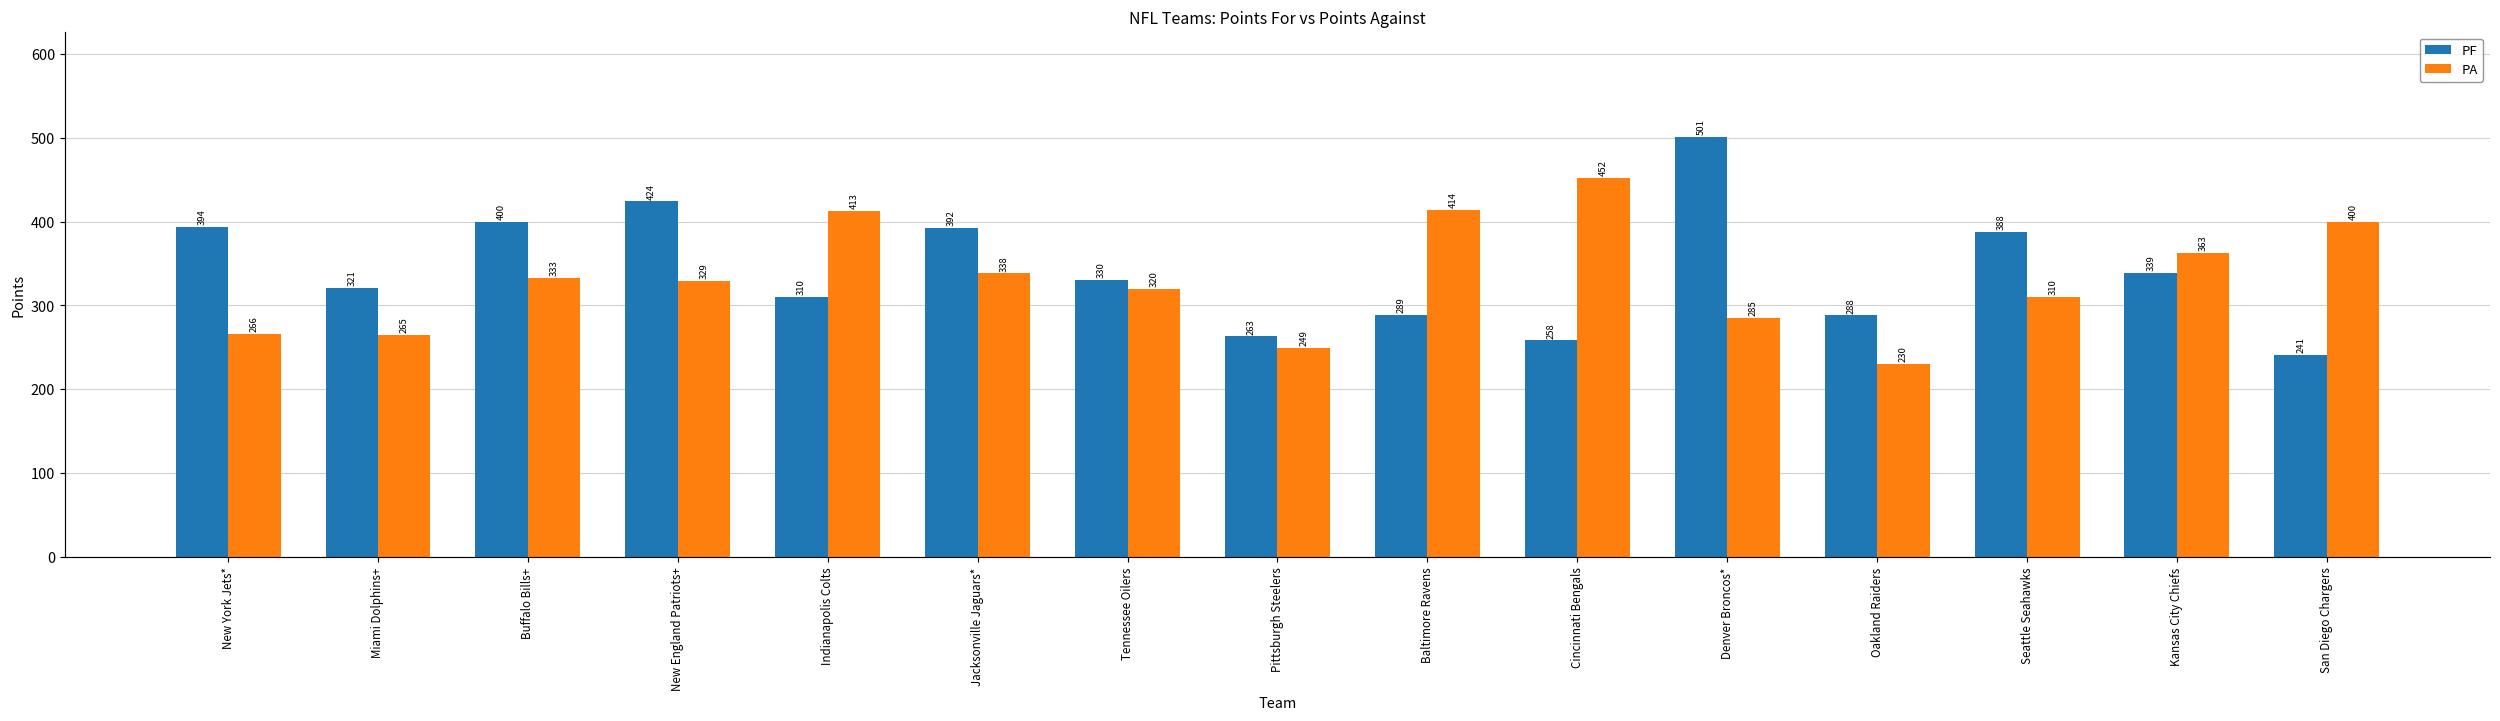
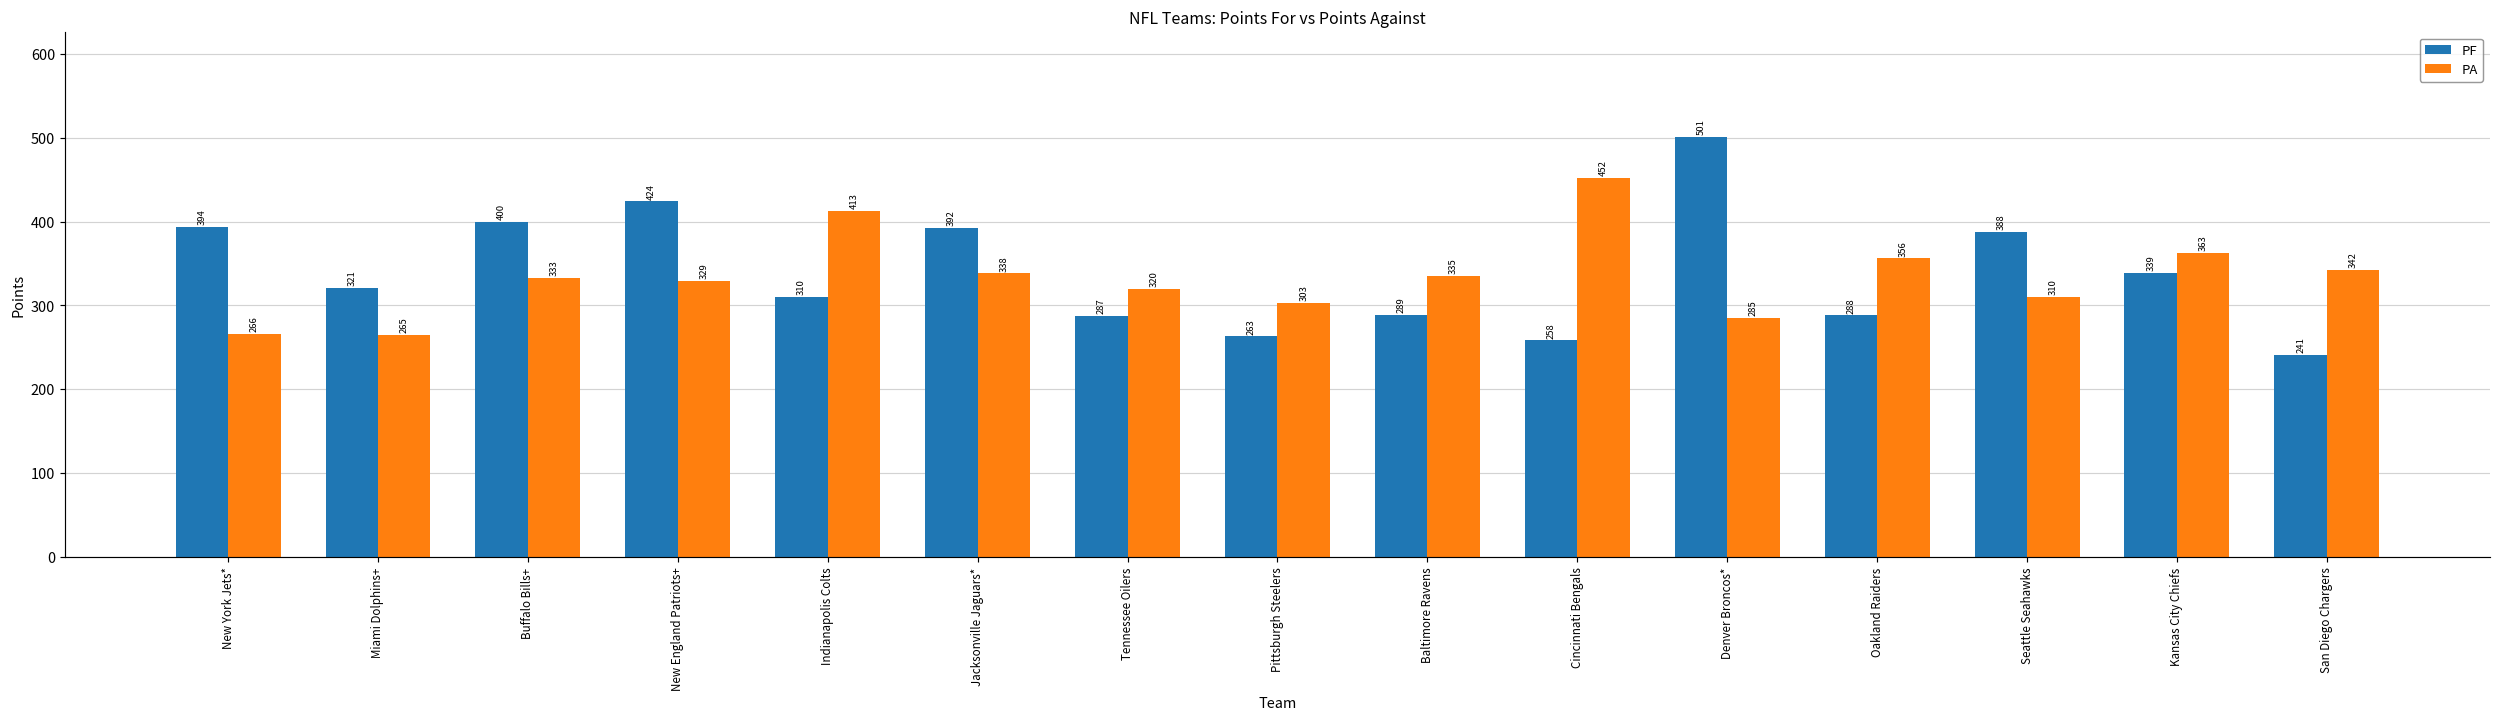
PF, Tennessee Oilers: 330 -> 287
PA, Pittsburgh Steelers: 249 -> 303
PA, Baltimore Ravens: 414 -> 335
PA, Oakland Raiders: 230 -> 356
PA, San Diego Chargers: 400 -> 342
